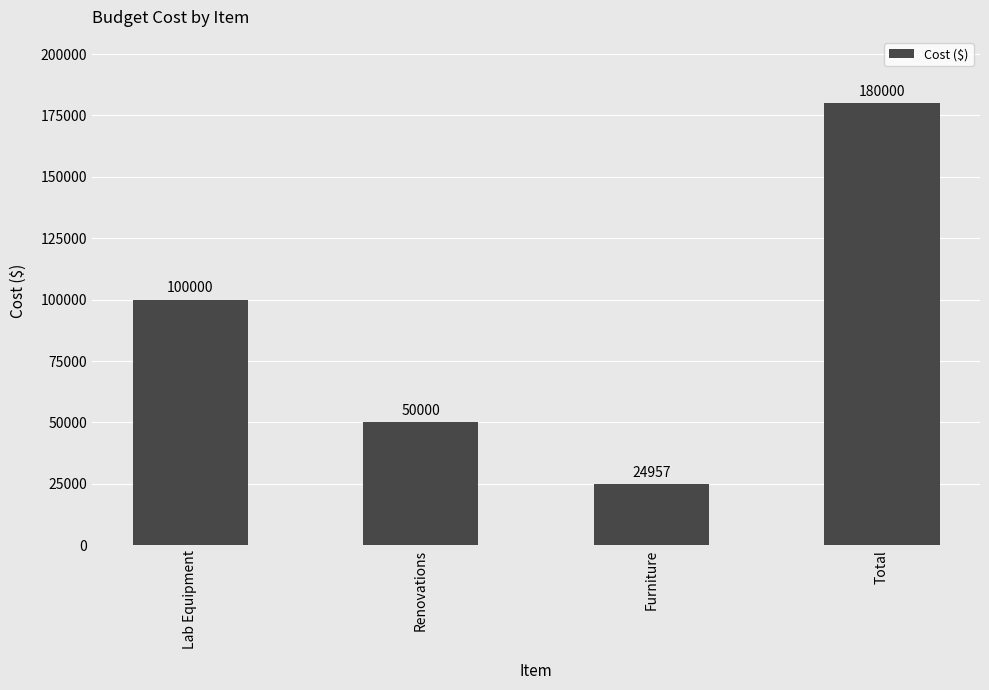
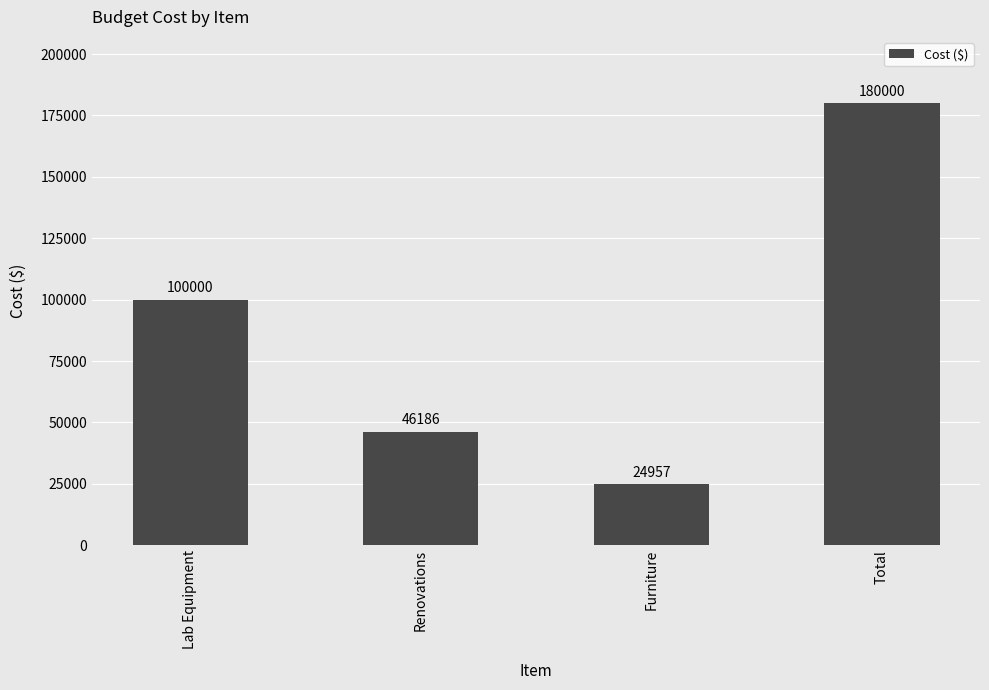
Renovations: 50000 -> 46186
